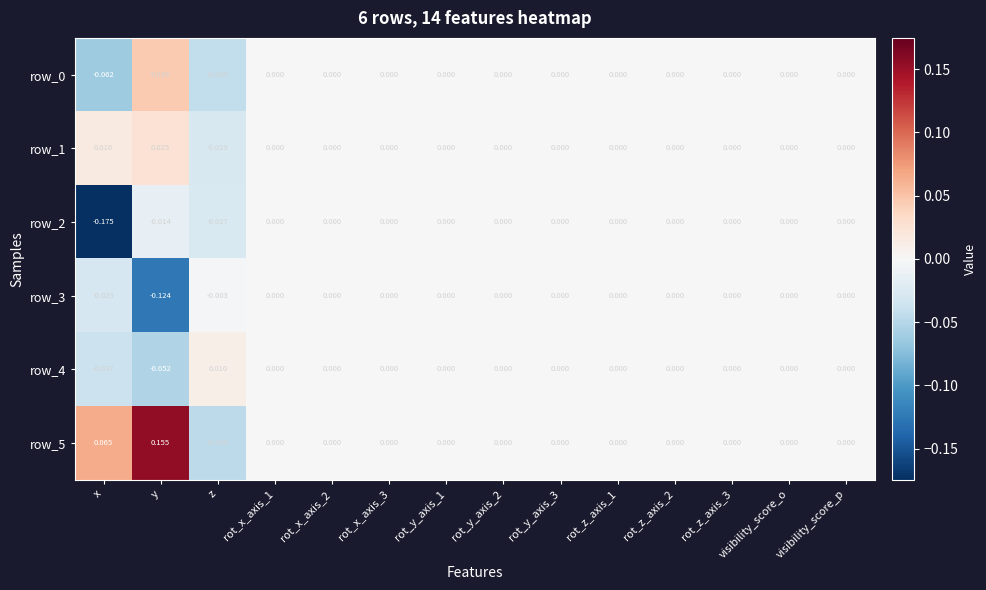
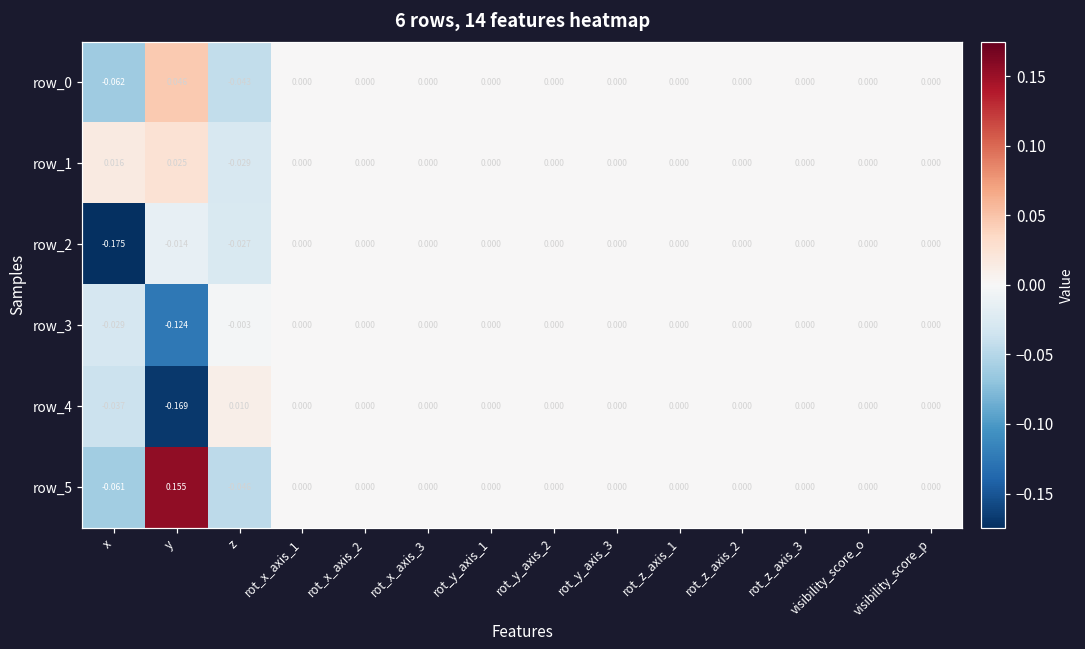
row_4, y: -0.052 -> -0.169
row_5, x: 0.065 -> -0.061
